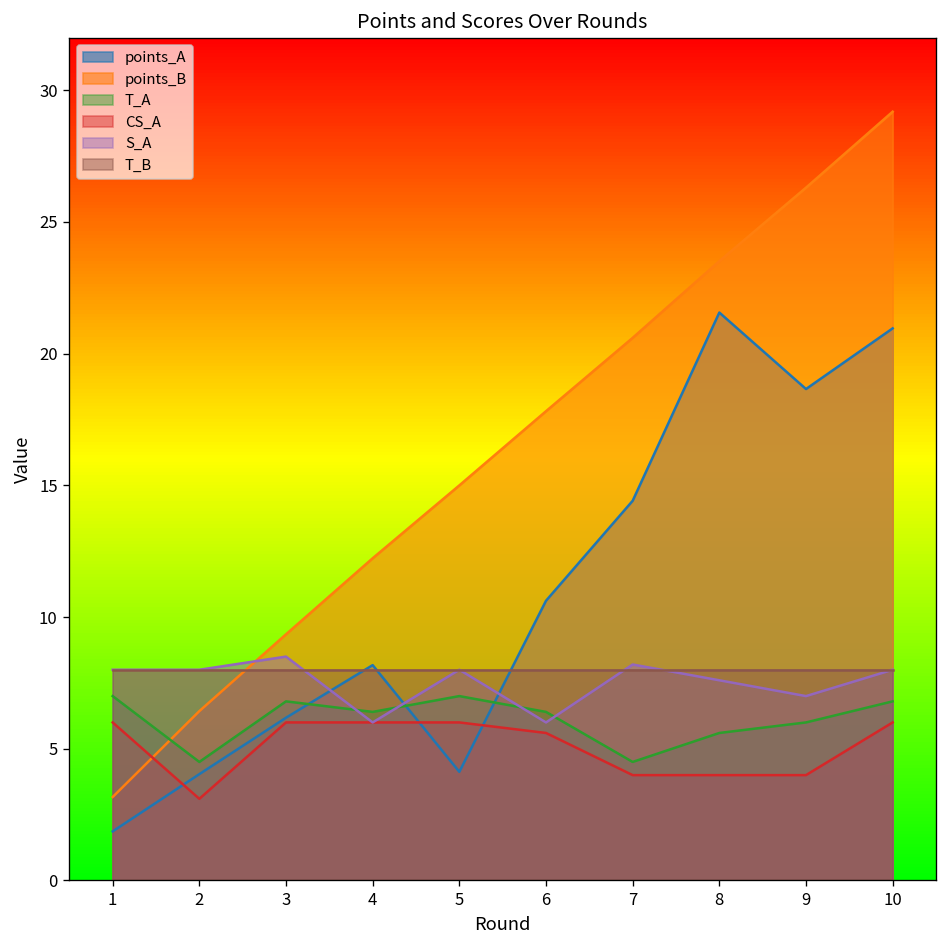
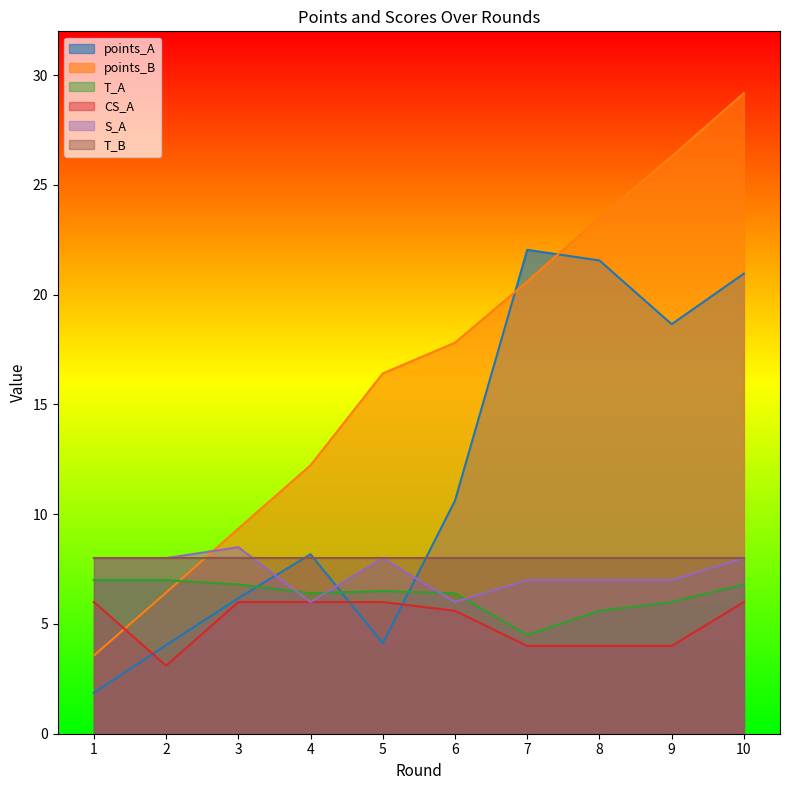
points_B, 1: 3.2 -> 3.6
T_A, 2: 4.5 -> 7.0
points_B, 5: 15.0 -> 16.4
T_A, 5: 7.0 -> 6.5
points_A, 7: 14.4 -> 22.0
S_A, 7: 8.2 -> 7.0
S_A, 8: 7.6 -> 7.0
